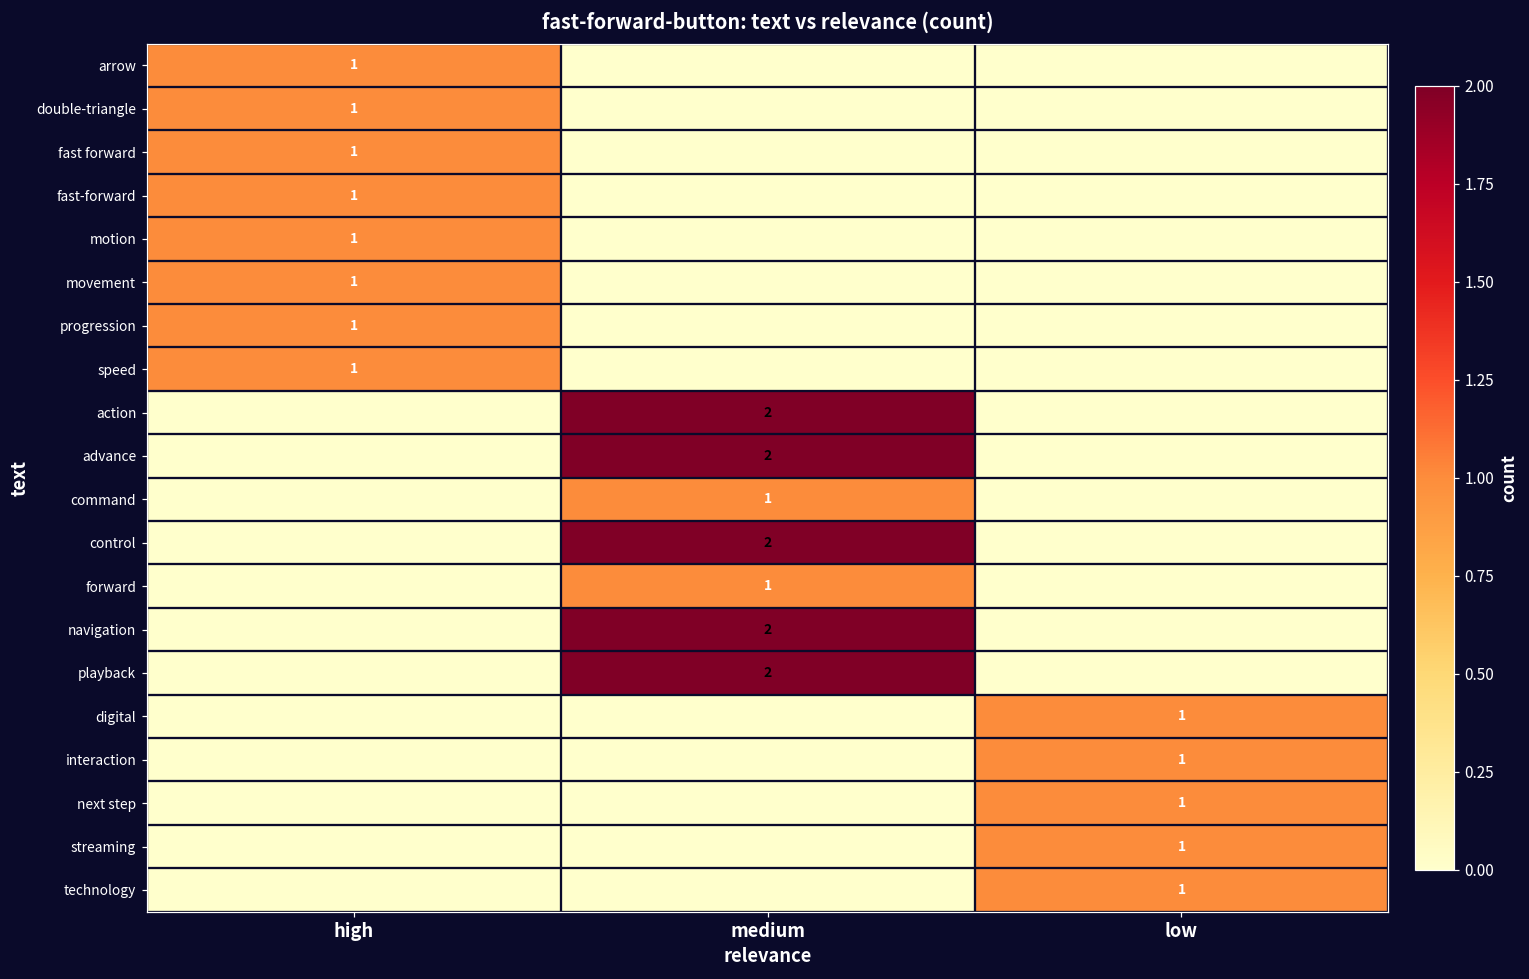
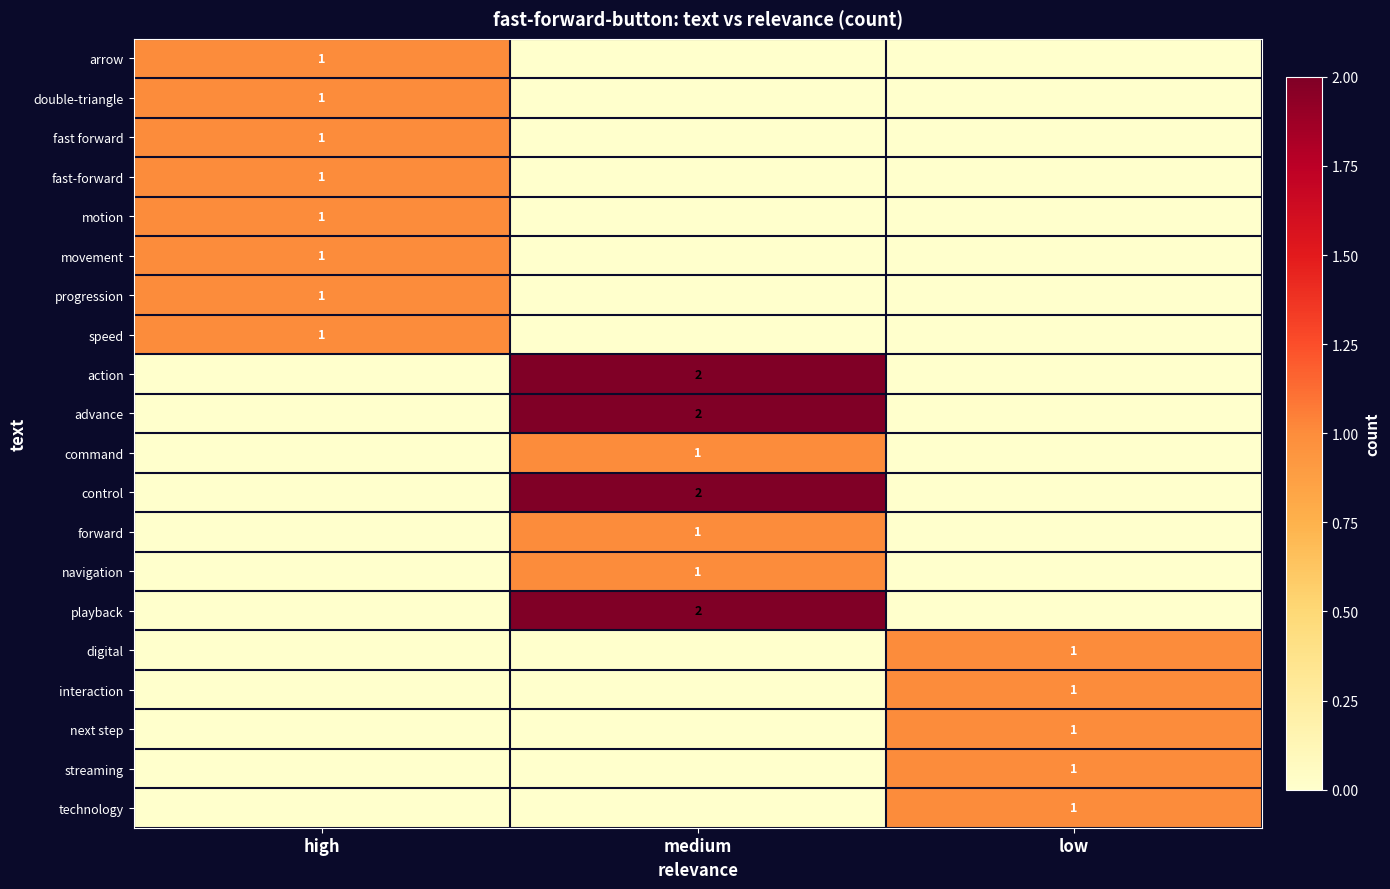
navigation, medium: 2 -> 1
